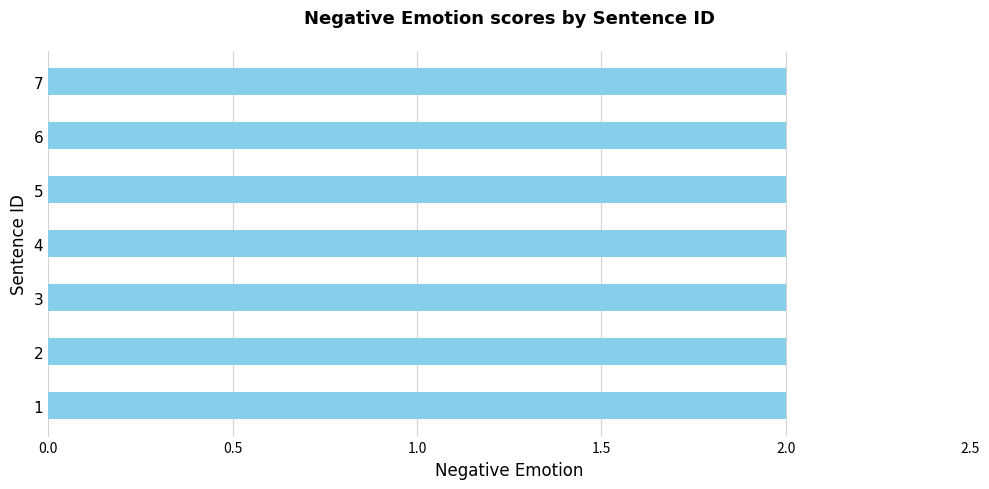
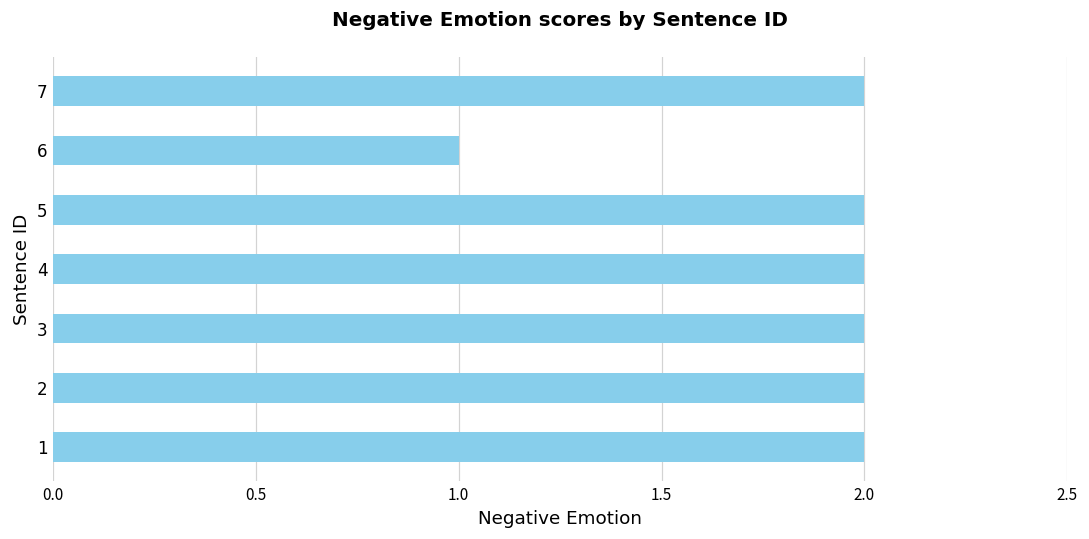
6: 2 -> 1
